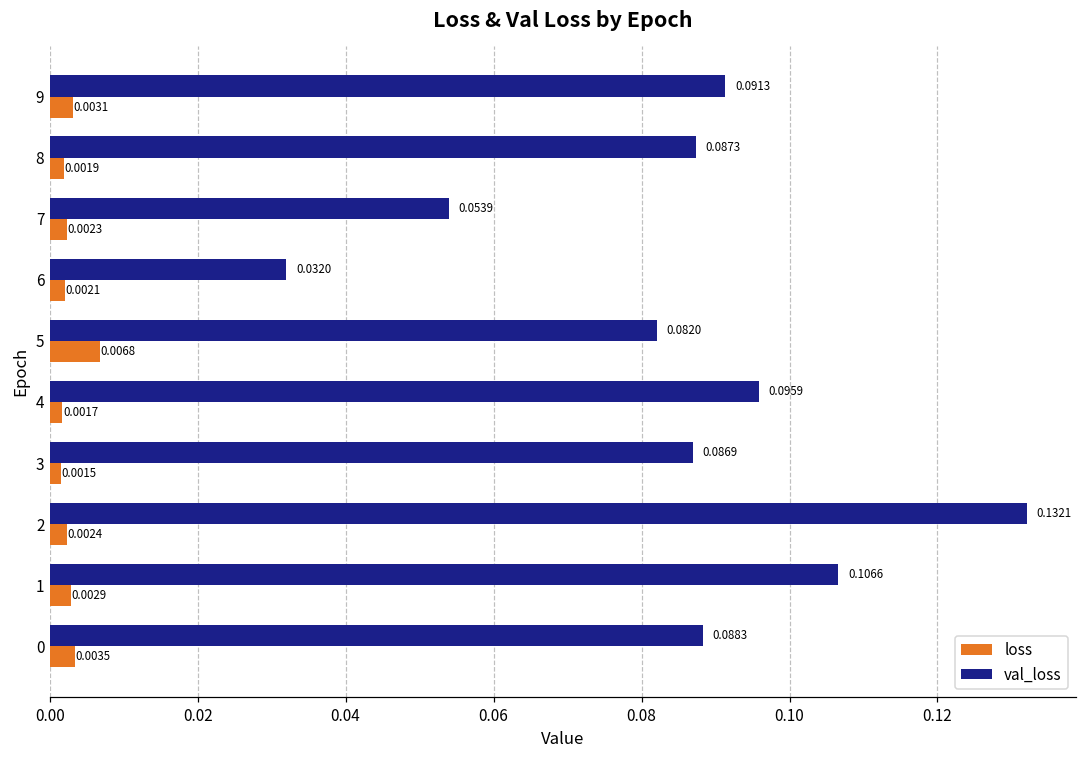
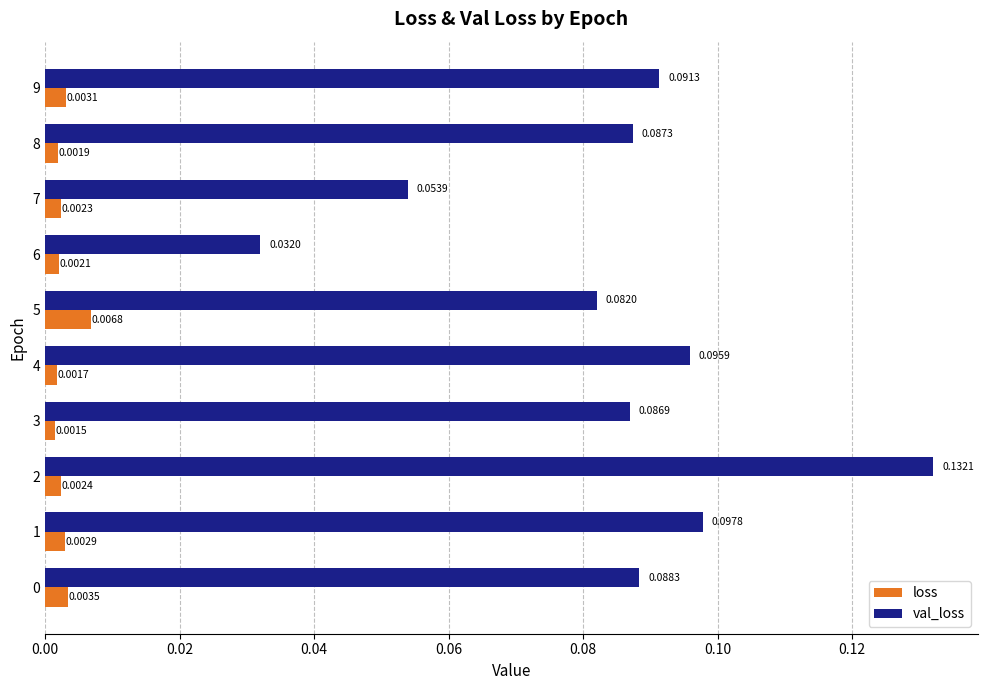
val_loss, 1: 0.1066 -> 0.0978
